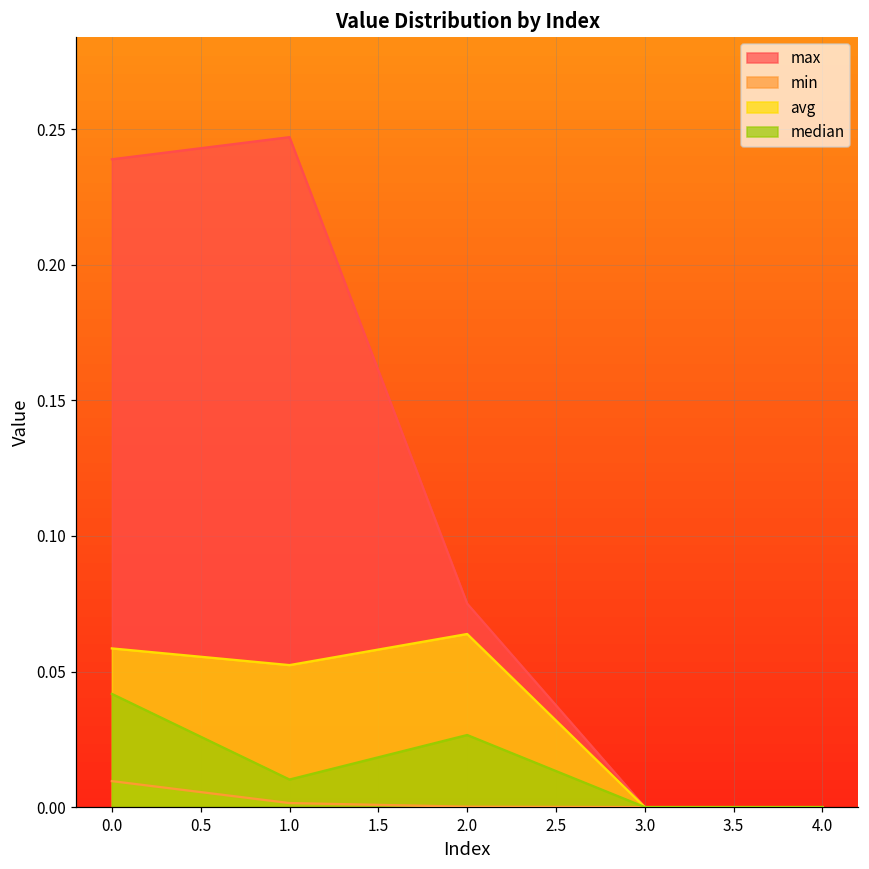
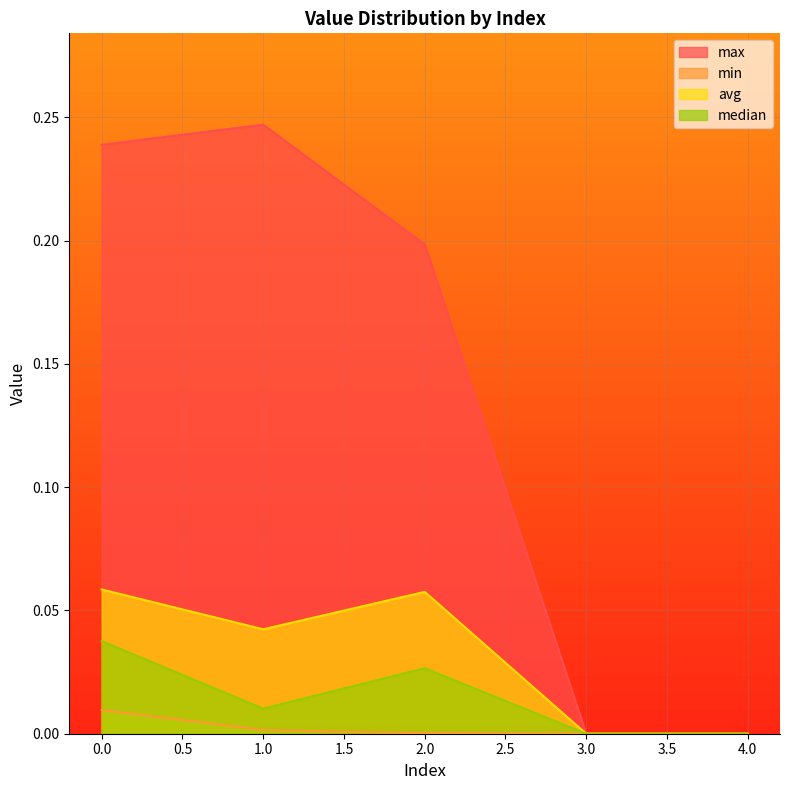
median, 0.0: 0.042 -> 0.038
avg, 1.0: 0.052 -> 0.042
max, 2.0: 0.075 -> 0.198
avg, 2.0: 0.064 -> 0.058
